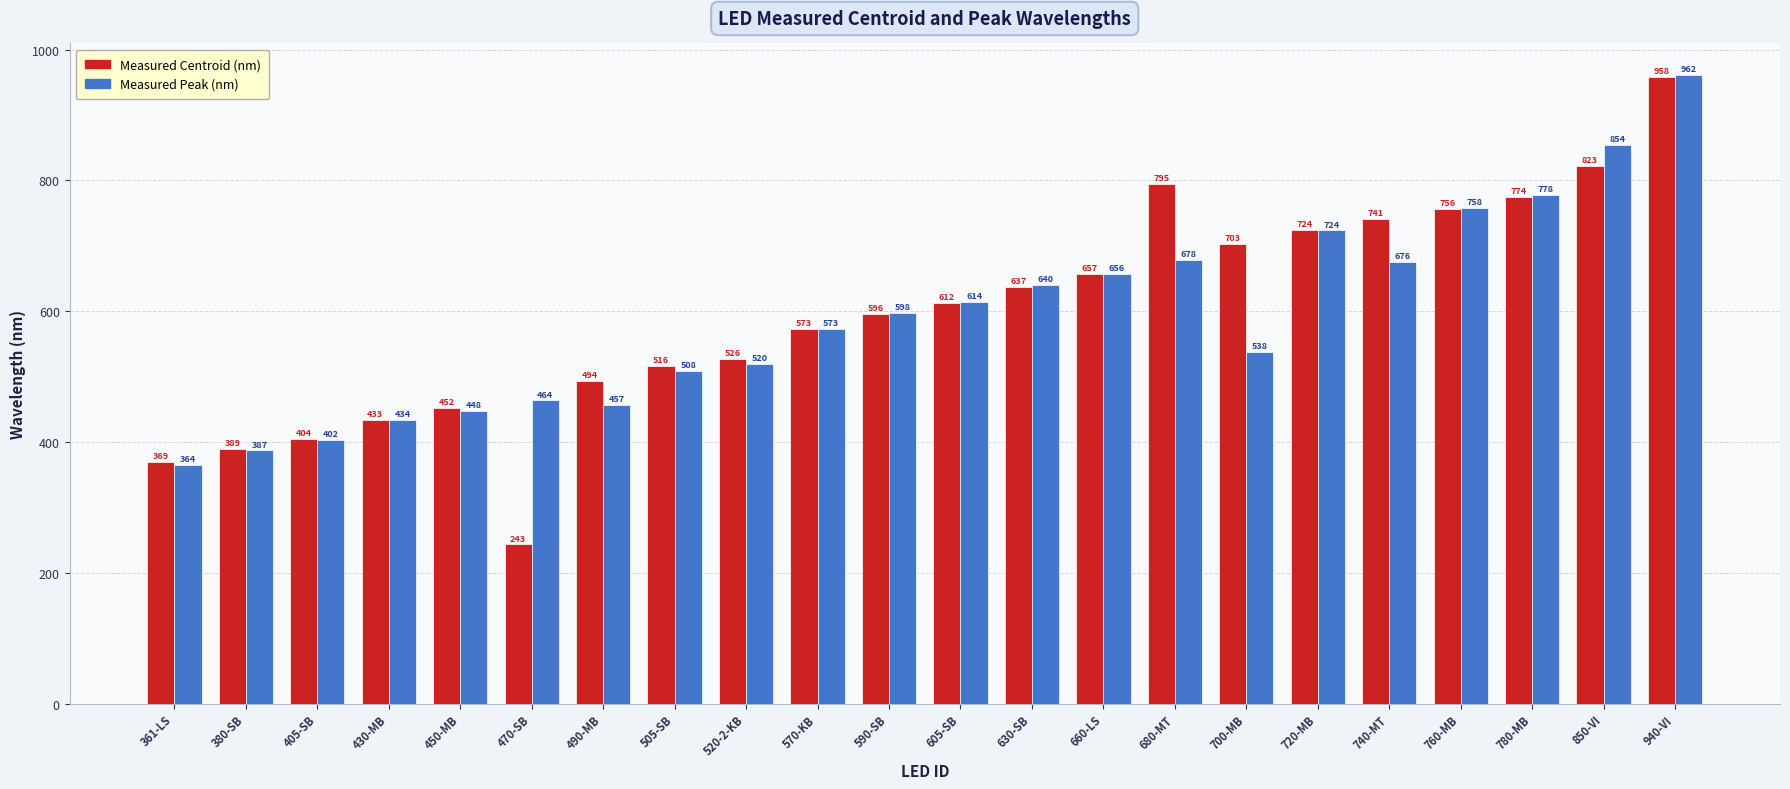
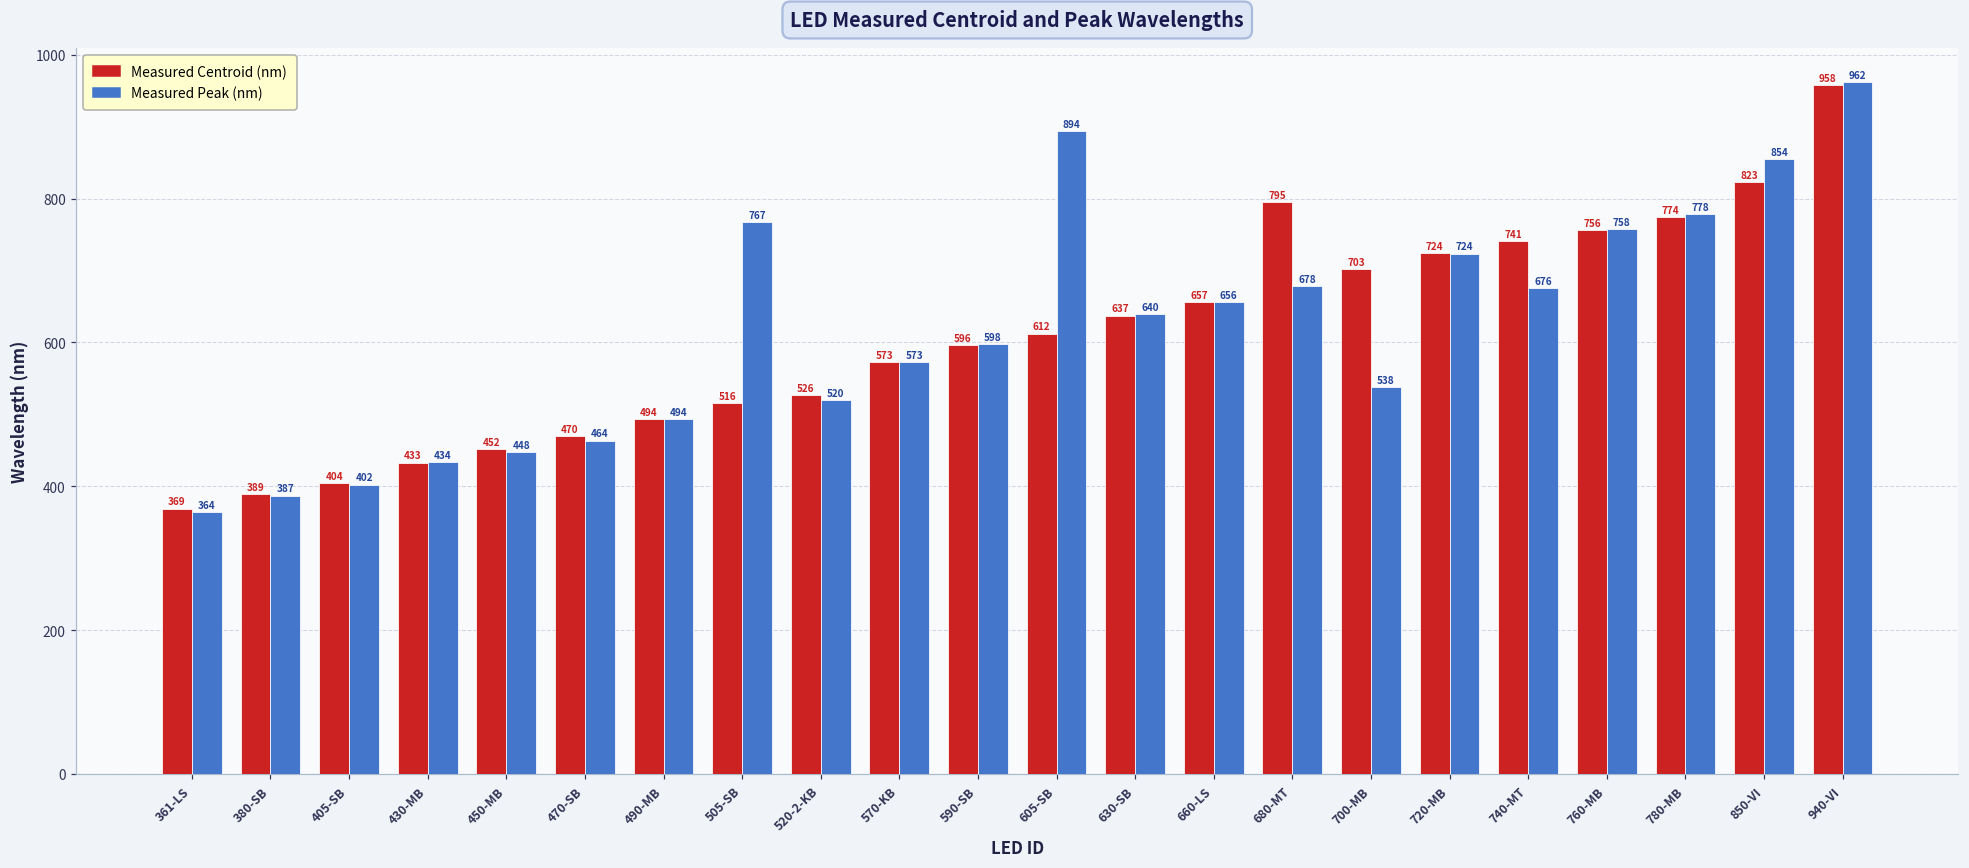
Measured Centroid (nm), 470-SB: 243 -> 470
Measured Peak (nm), 490-MB: 457 -> 494
Measured Peak (nm), 505-SB: 508 -> 767
Measured Peak (nm), 605-SB: 614 -> 894
